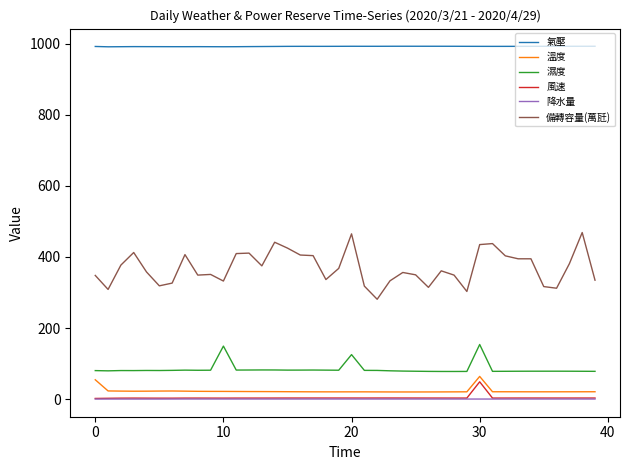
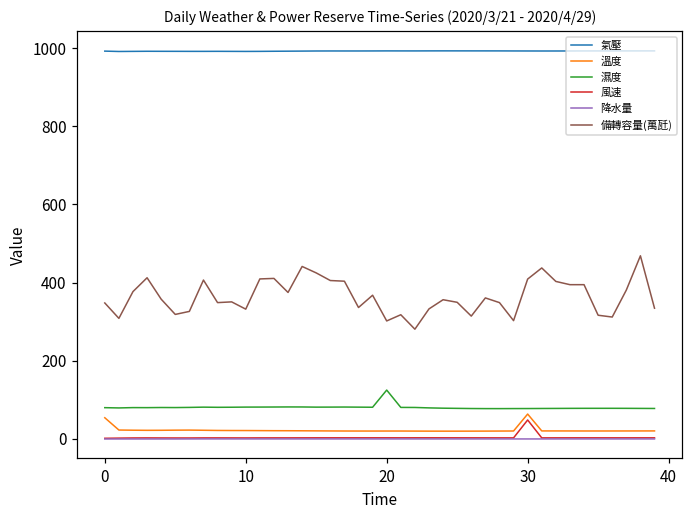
濕度, 10: 150 -> 80
備轉容量(萬瓩), 20: 470 -> 300
濕度, 30: 150 -> 80
備轉容量(萬瓩), 30: 430 -> 410
